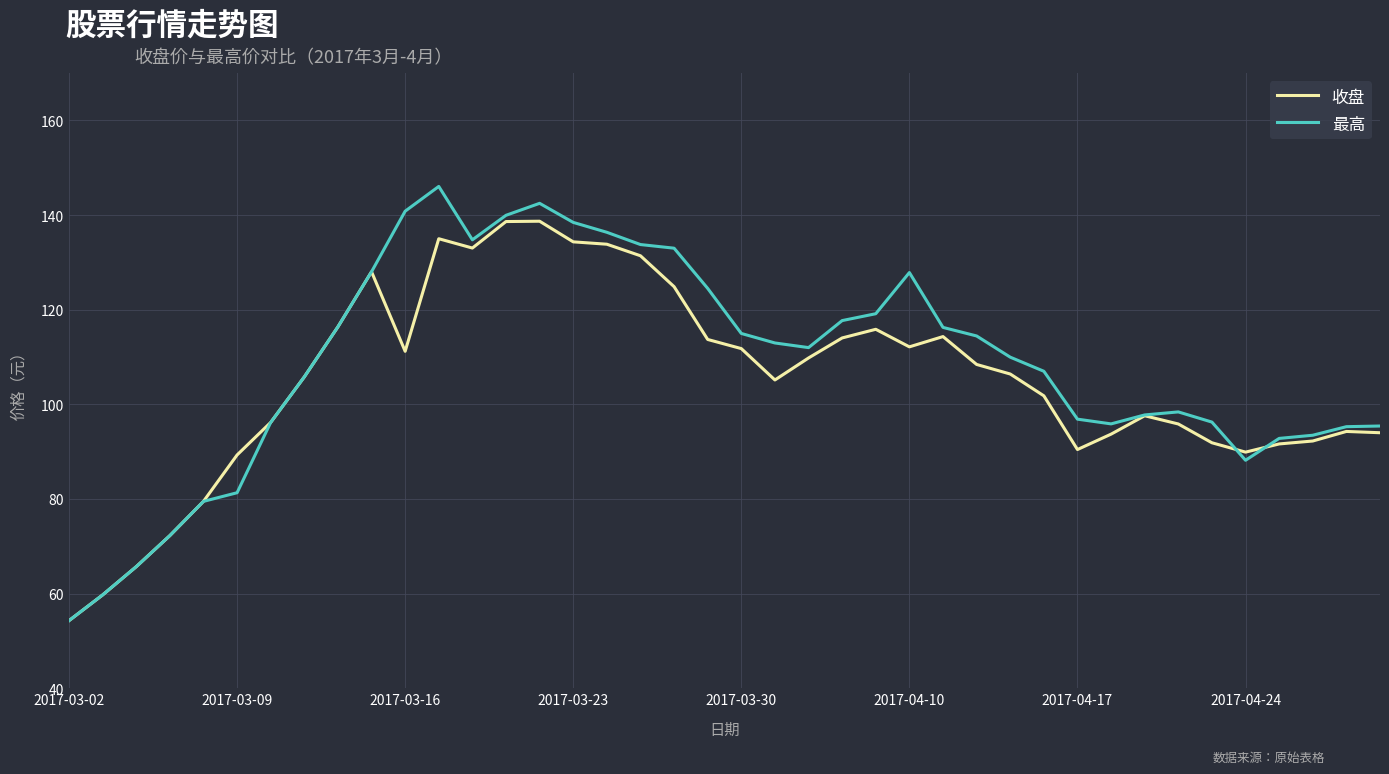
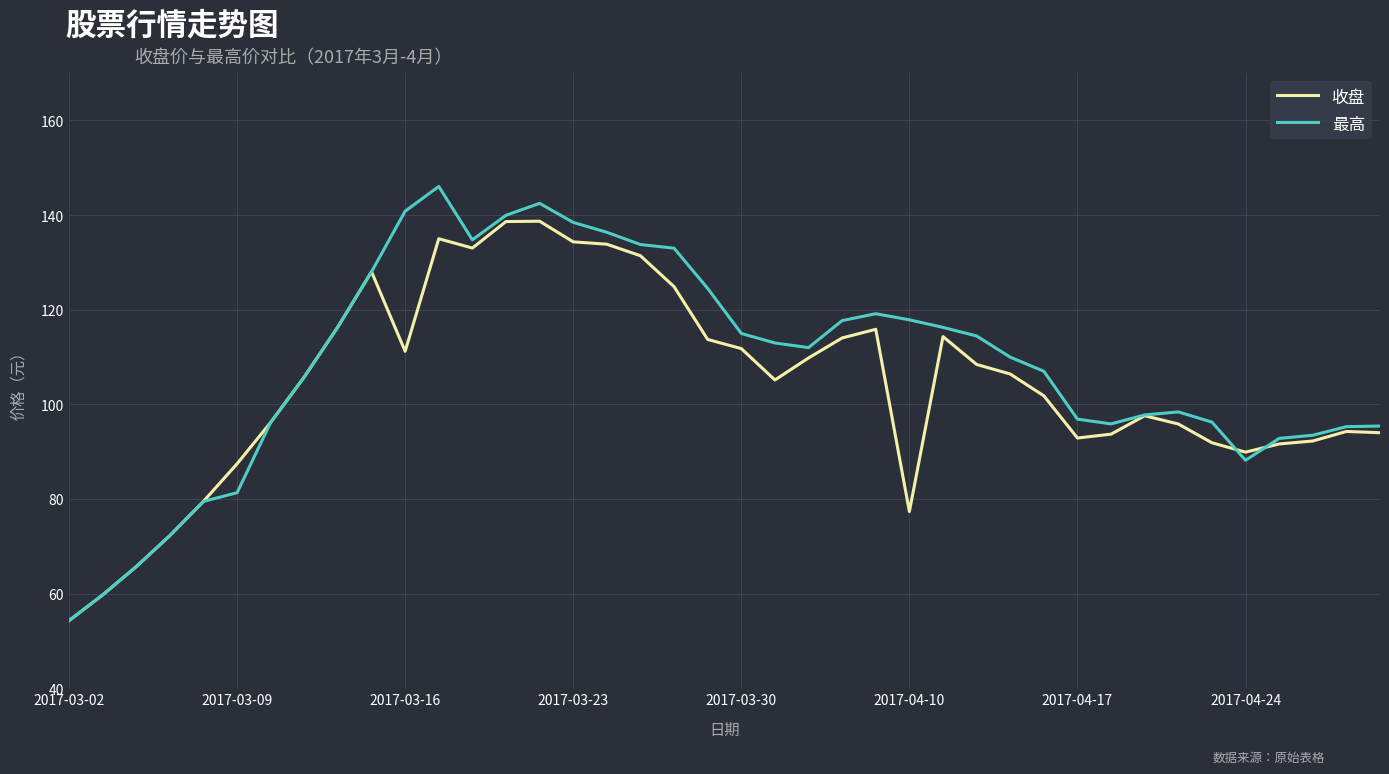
收盘, 2017-03-09: 89 -> 87
收盘, 2017-04-10: 112 -> 77
最高, 2017-04-10: 128 -> 118
收盘, 2017-04-17: 90 -> 93
